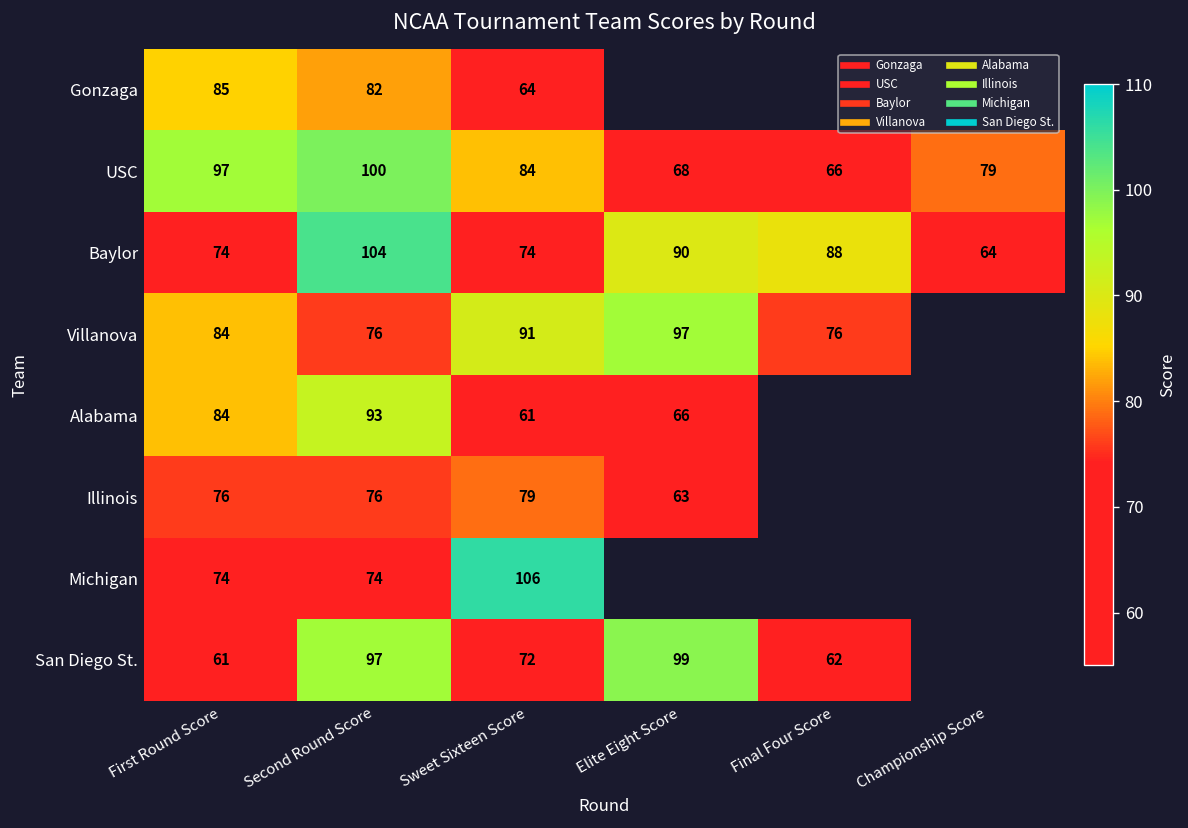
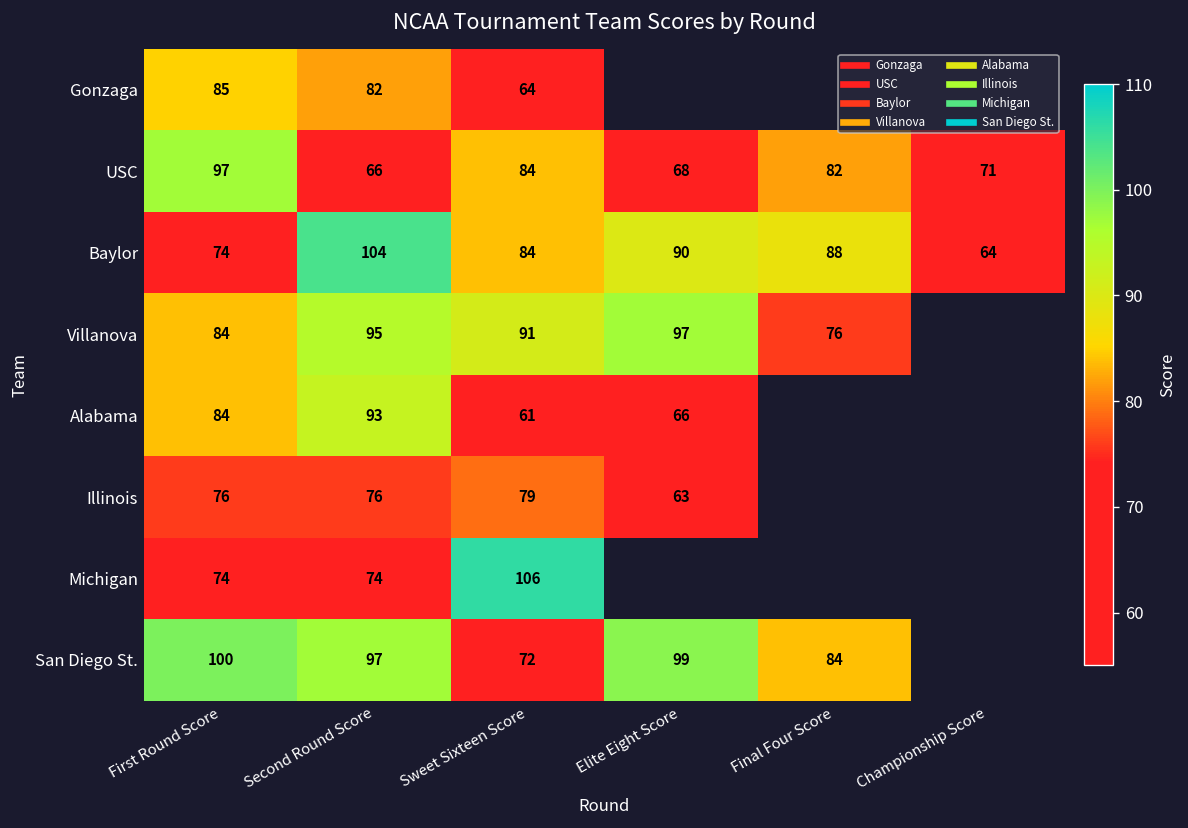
USC, Second Round Score: 100 -> 66
USC, Final Four Score: 66 -> 82
USC, Championship Score: 79 -> 71
Baylor, Sweet Sixteen Score: 74 -> 84
Villanova, Second Round Score: 76 -> 95
San Diego St., First Round Score: 61 -> 100
San Diego St., Final Four Score: 62 -> 84
